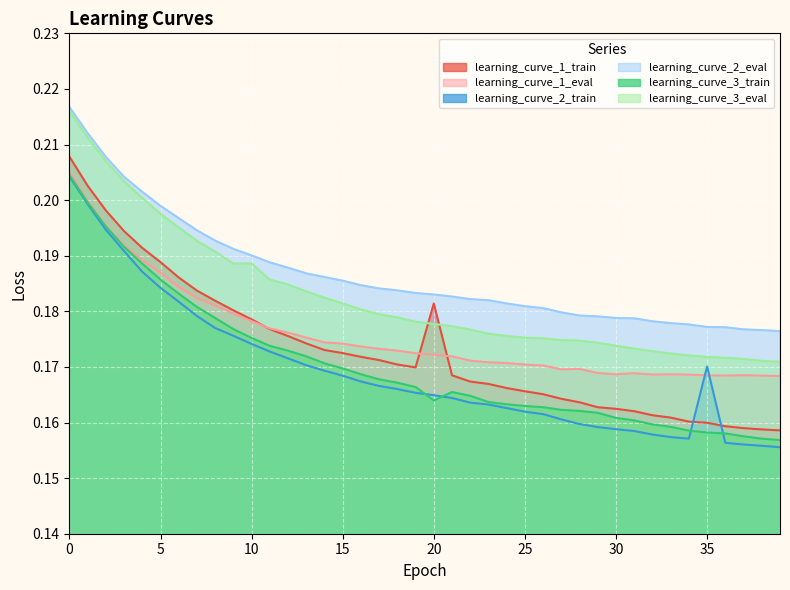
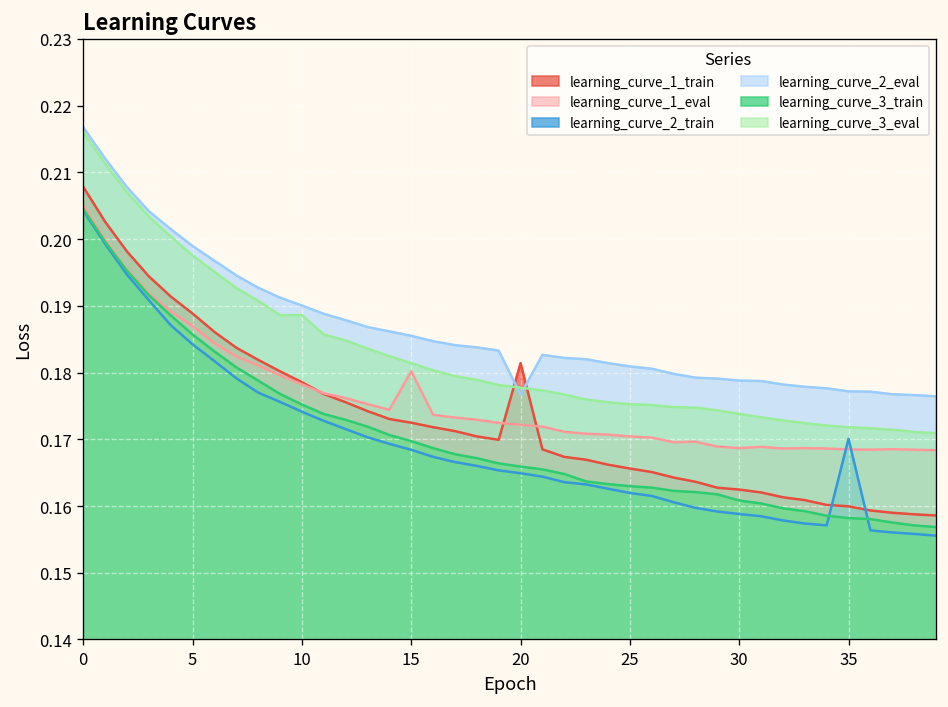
learning_curve_1_eval, 15: 0.174 -> 0.180
learning_curve_2_eval, 20: 0.183 -> 0.177
learning_curve_3_train, 20: 0.164 -> 0.166
